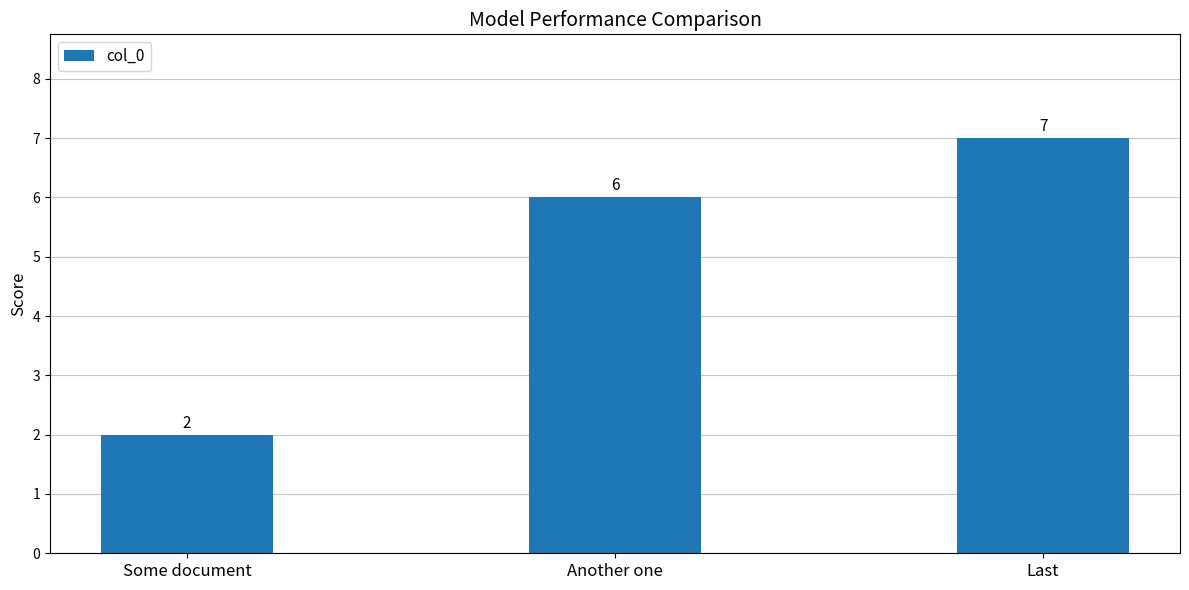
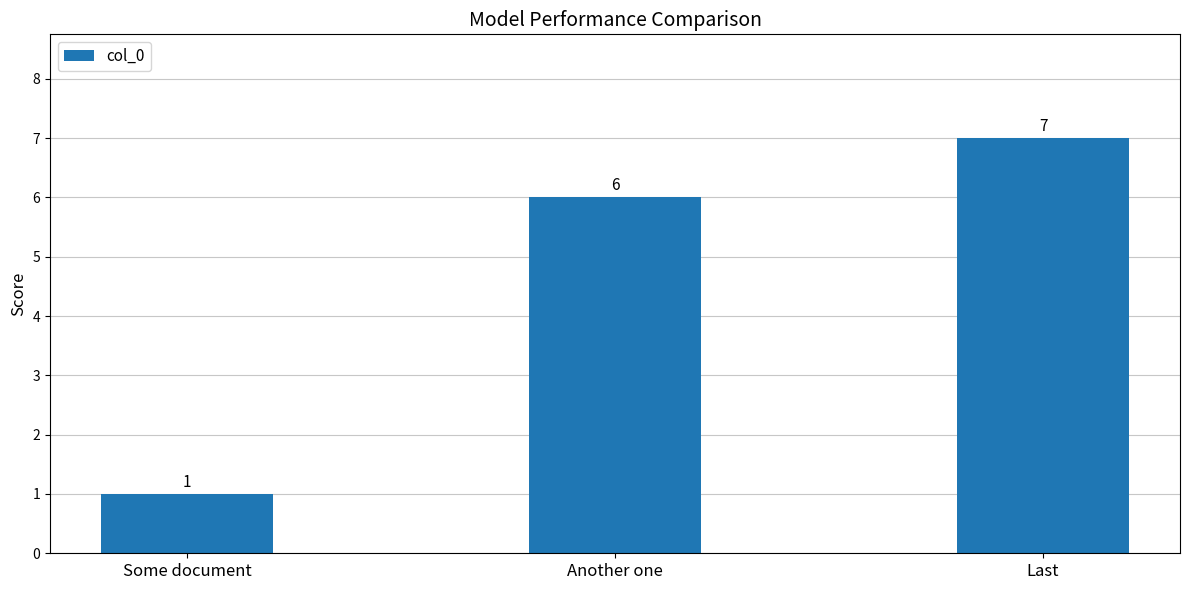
Some document: 2 -> 1
